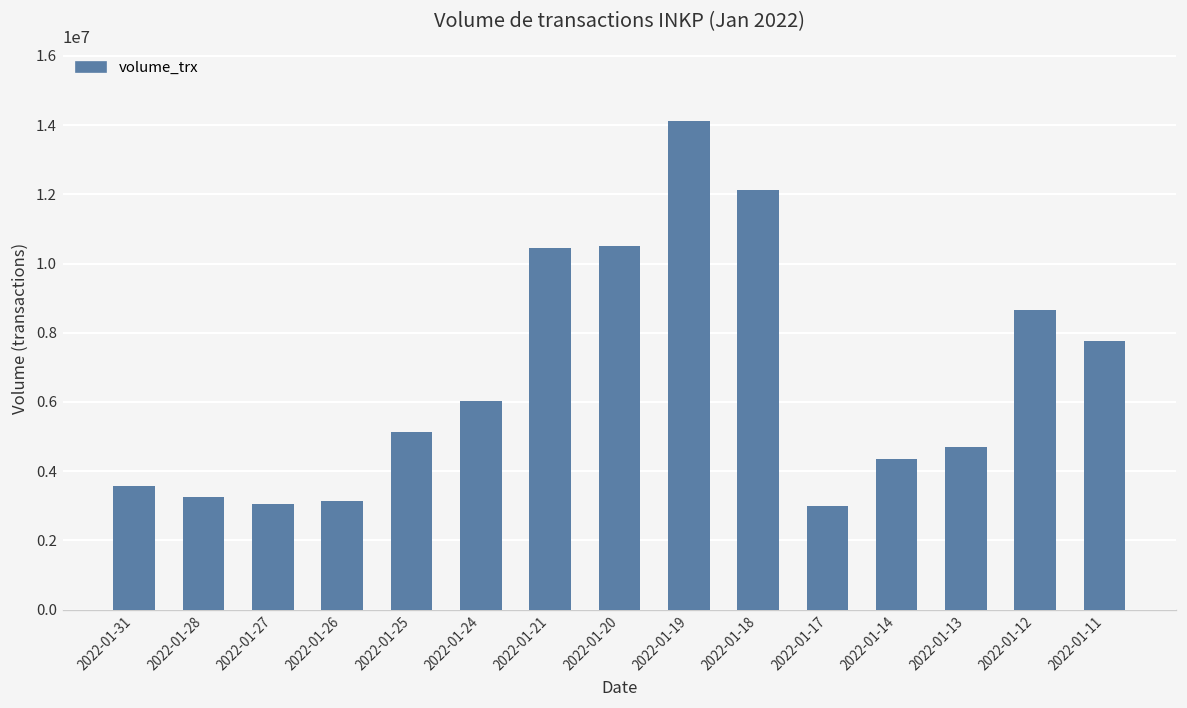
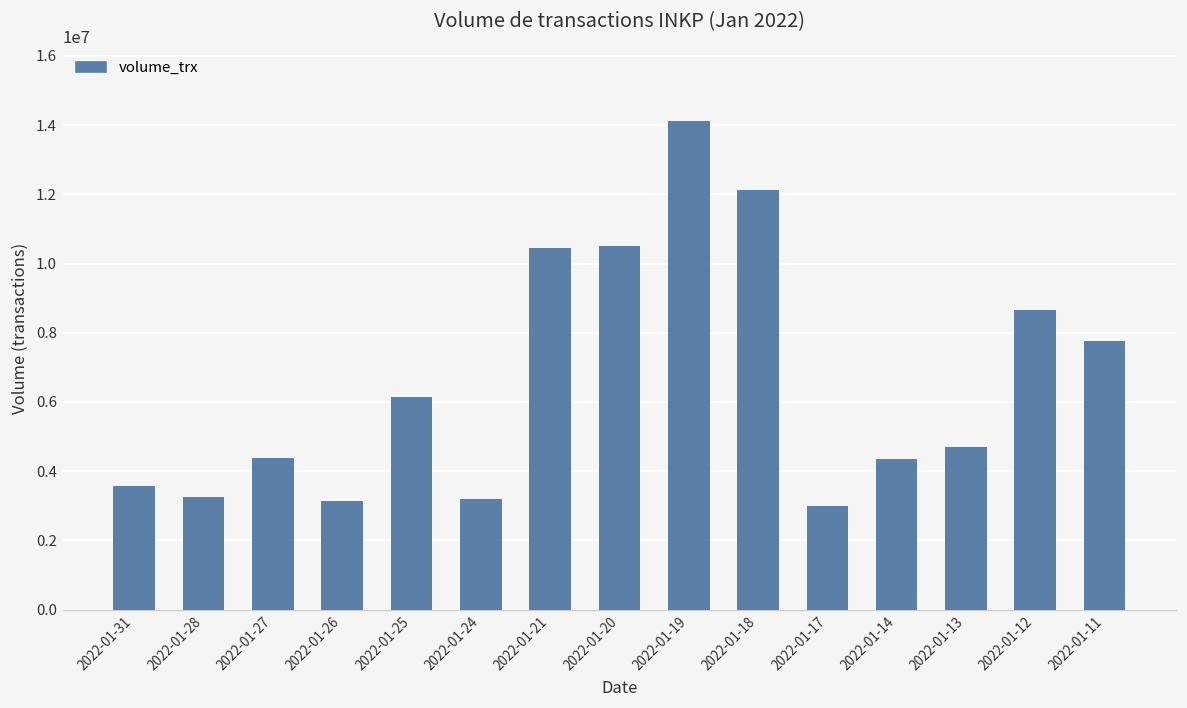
2022-01-27: 3000000 -> 4400000
2022-01-25: 5100000 -> 6100000
2022-01-24: 6000000 -> 3200000
